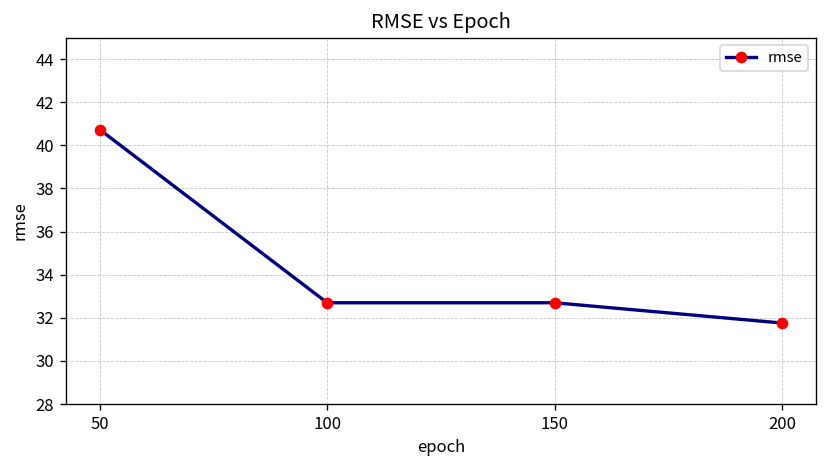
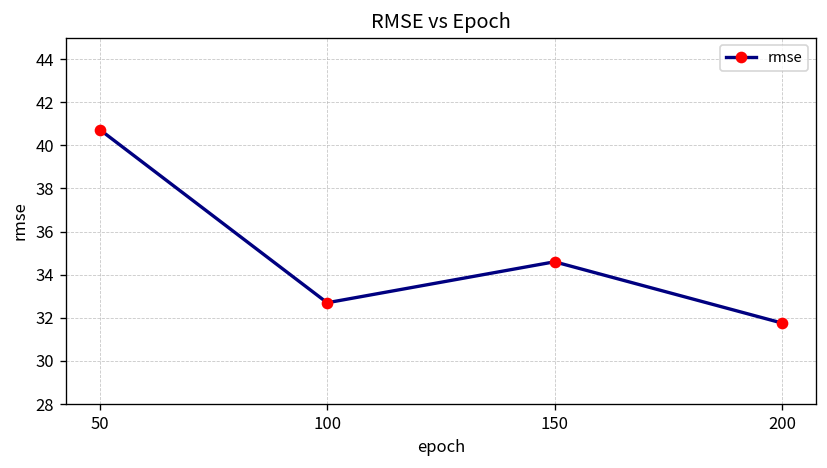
150: 32.7 -> 34.6
